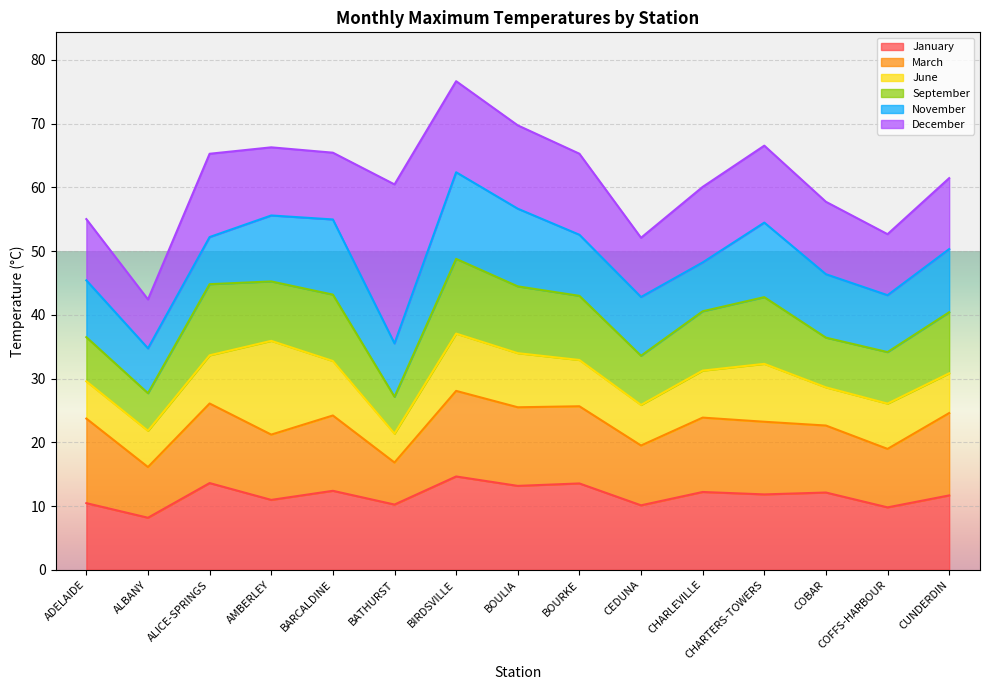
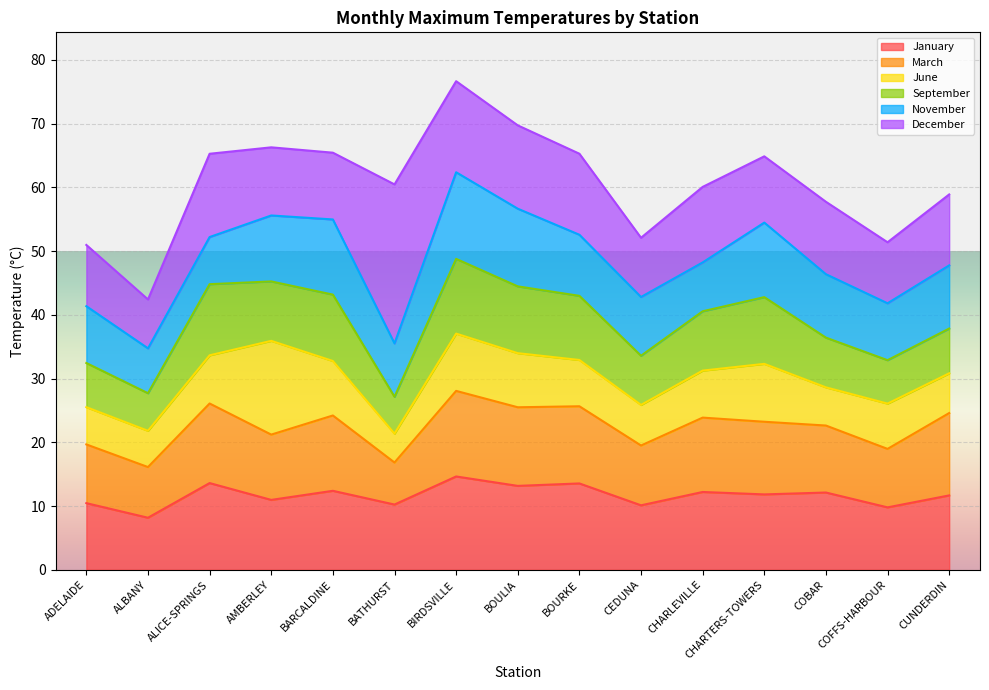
March, ADELAIDE: 13 -> 9
December, CHARTERS-TOWERS: 12 -> 10
September, COFFS-HARBOUR: 8 -> 7
September, CUNDERDIN: 10 -> 7
